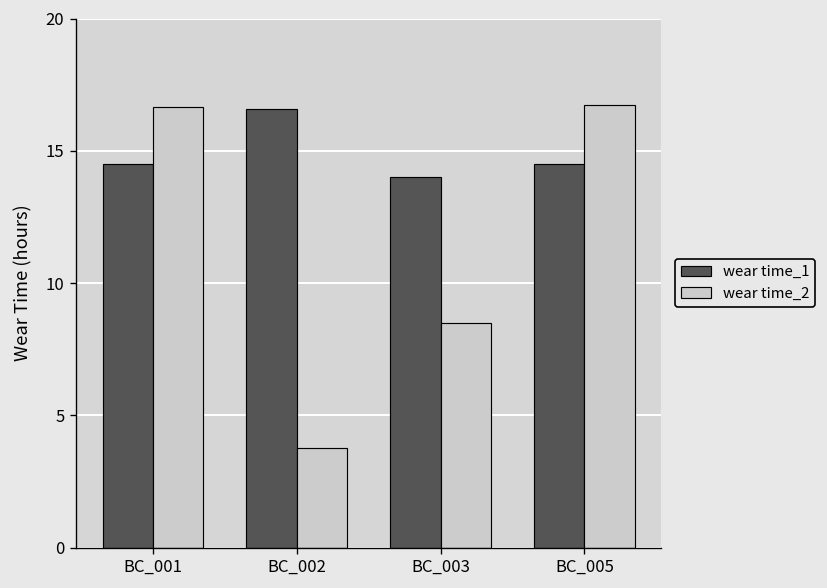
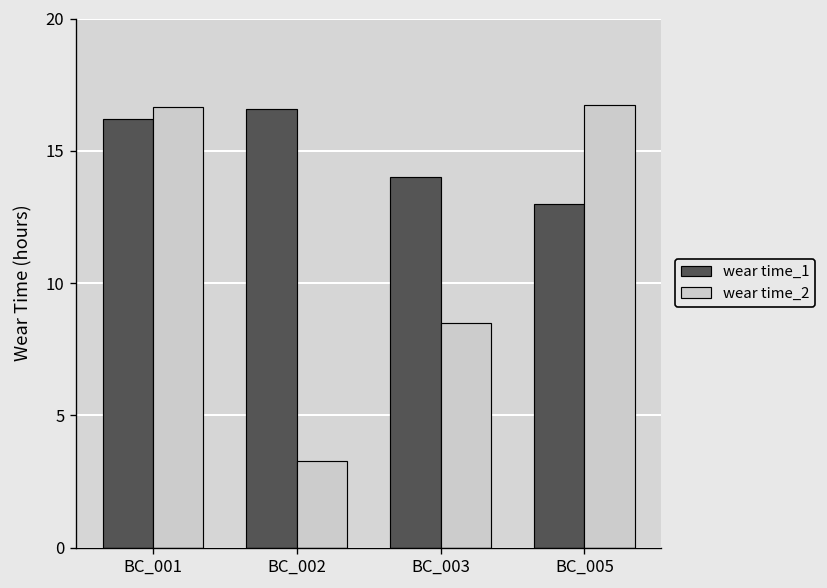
wear time_1, BC_001: 14.5 -> 16.2
wear time_2, BC_002: 3.8 -> 3.3
wear time_1, BC_005: 14.5 -> 13.0
